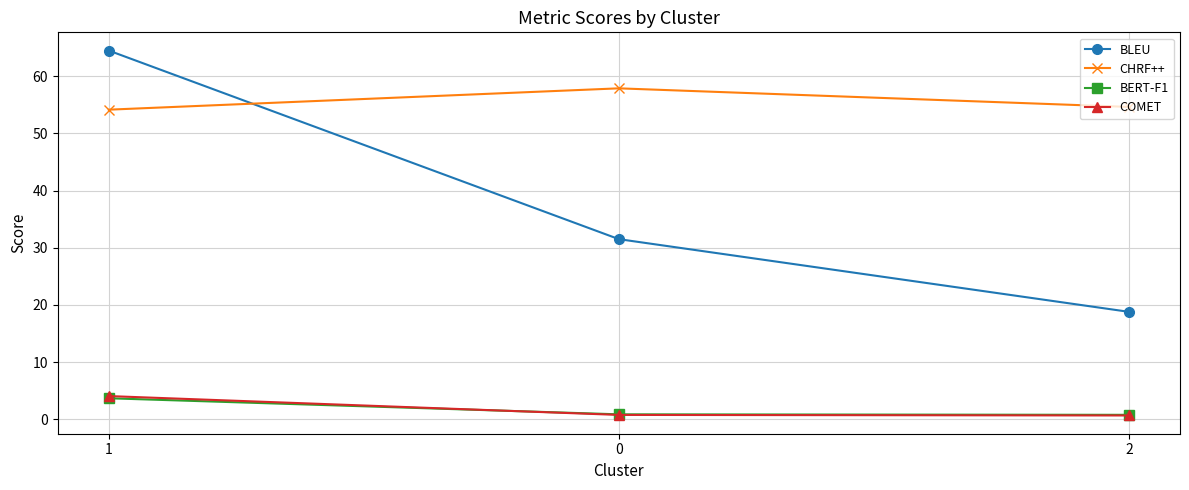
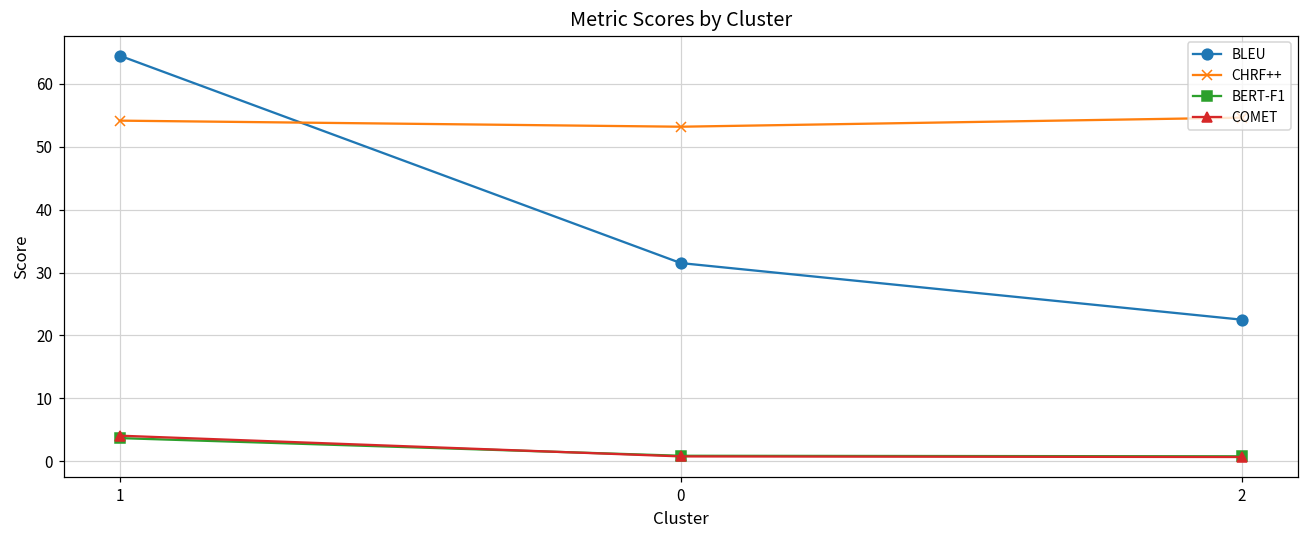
CHRF++, 0: 58 -> 53
BLEU, 2: 19 -> 22
